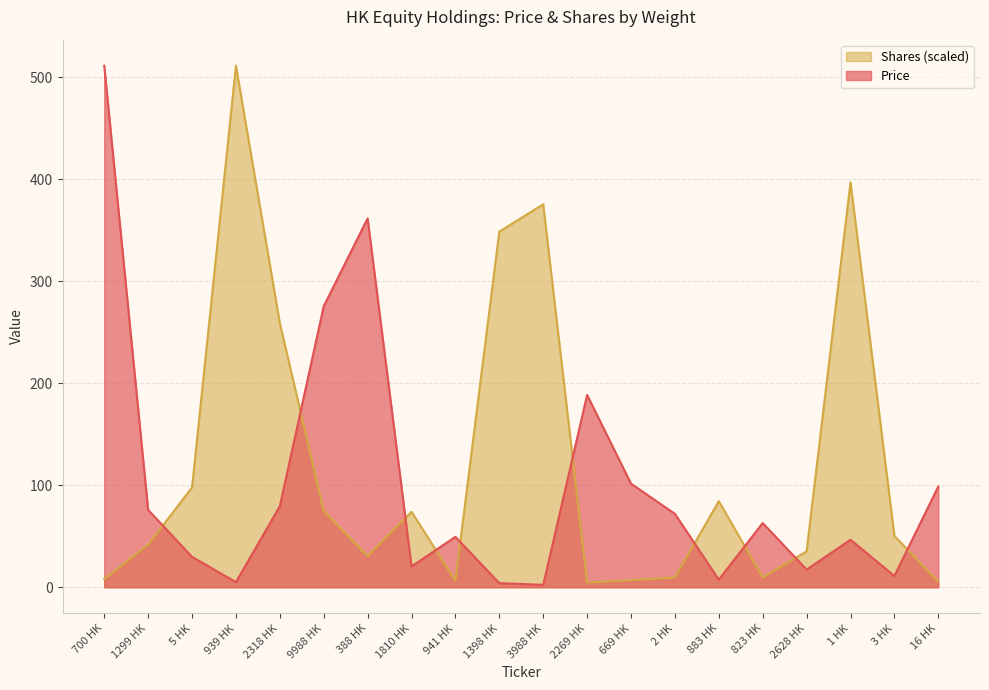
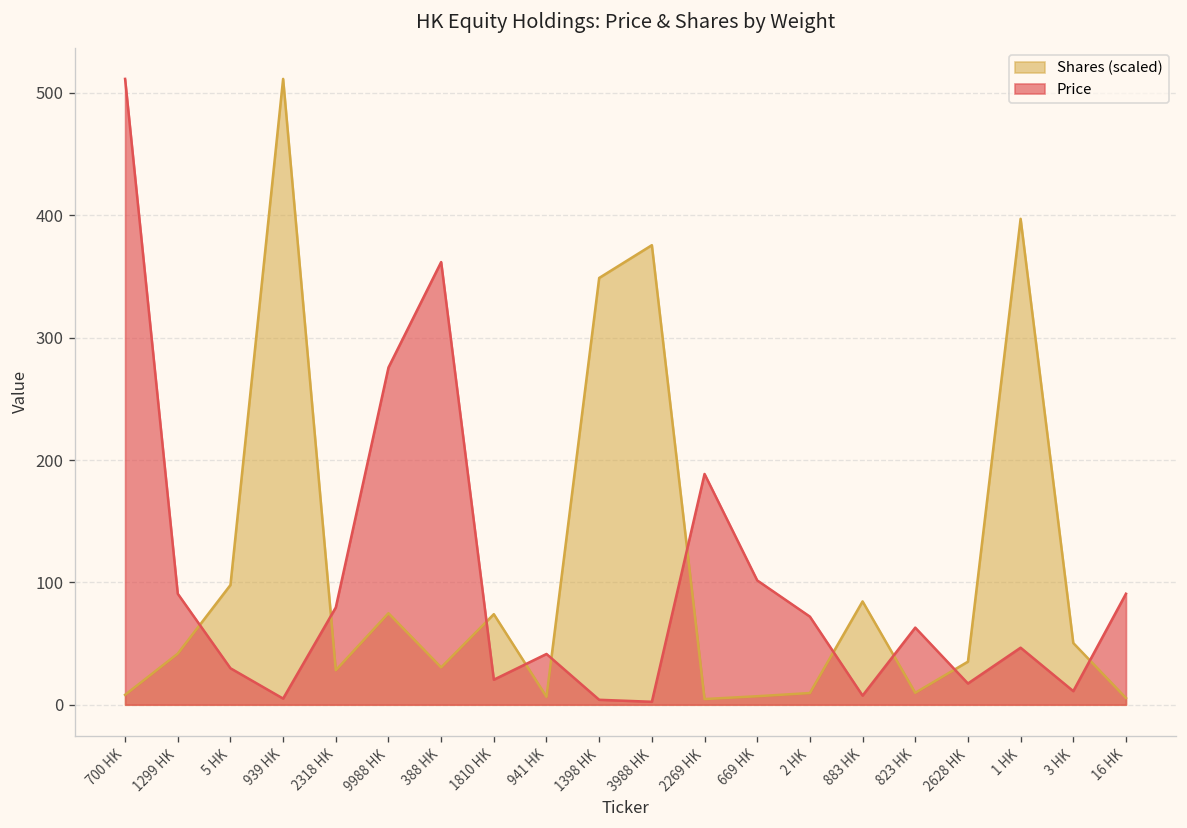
Price, 1299 HK: 76 -> 91
Shares (scaled), 2318 HK: 259 -> 28
Price, 941 HK: 49 -> 41
Price, 16 HK: 99 -> 91
